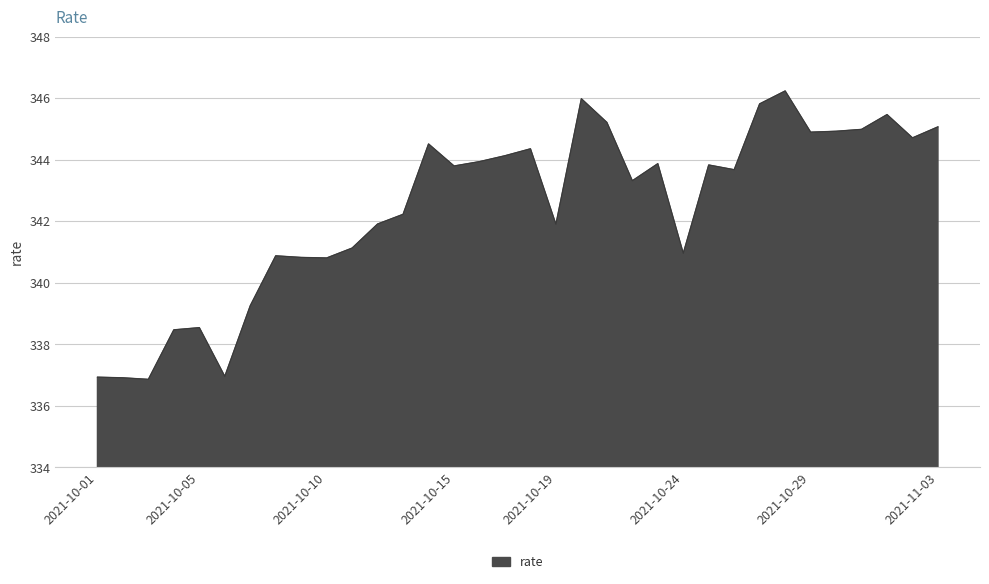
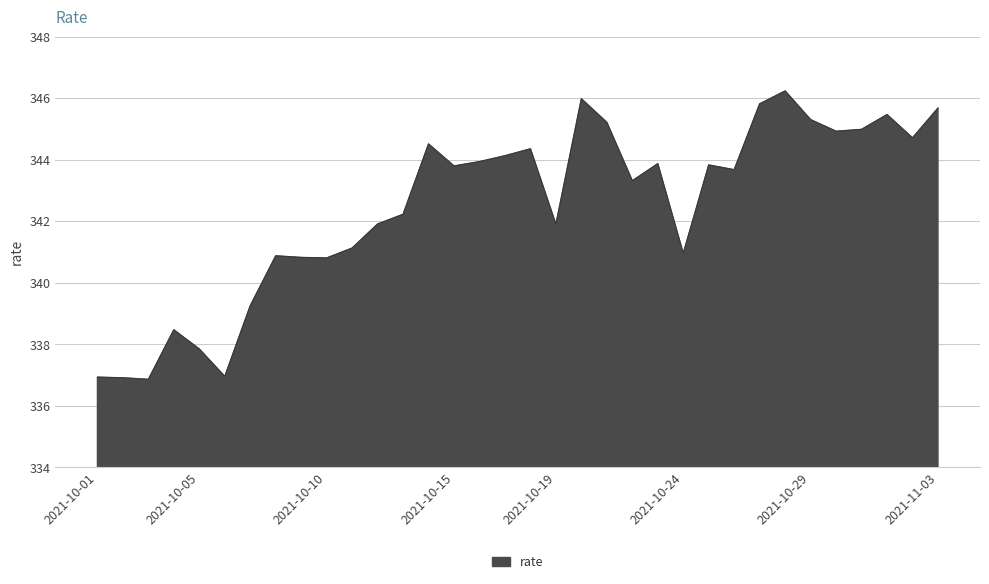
2021-10-05: 338.5 -> 337.8
2021-10-29: 344.9 -> 345.3
2021-11-03: 345.1 -> 345.7
